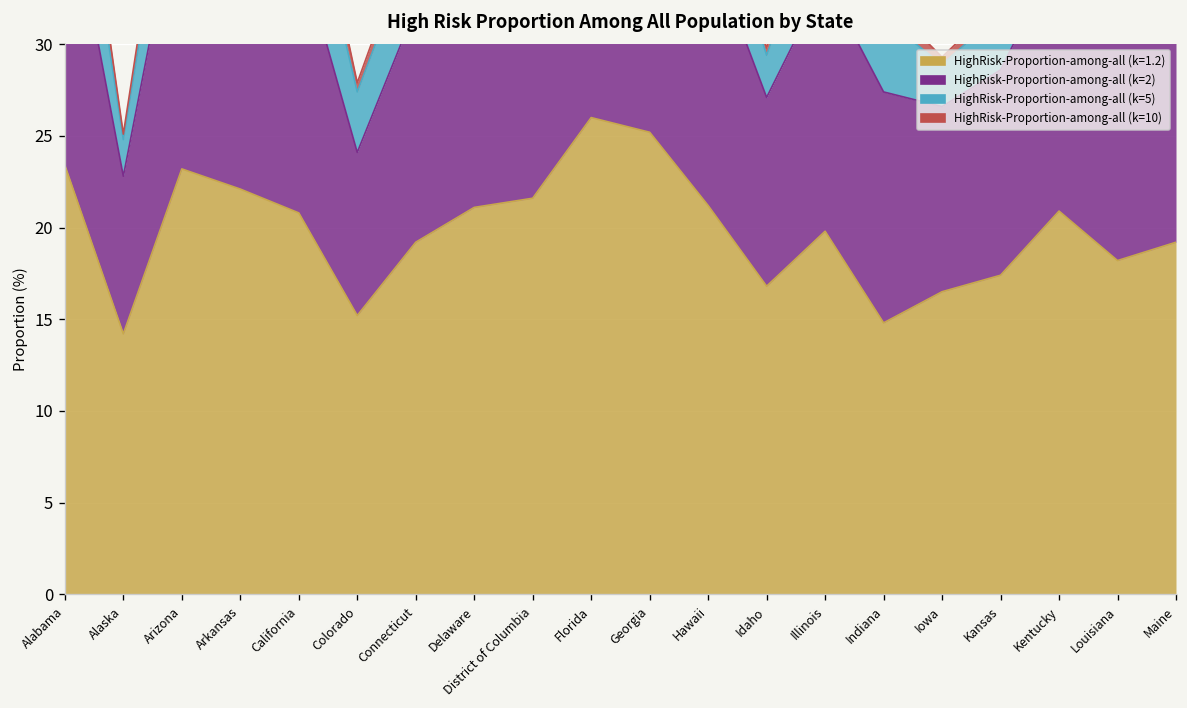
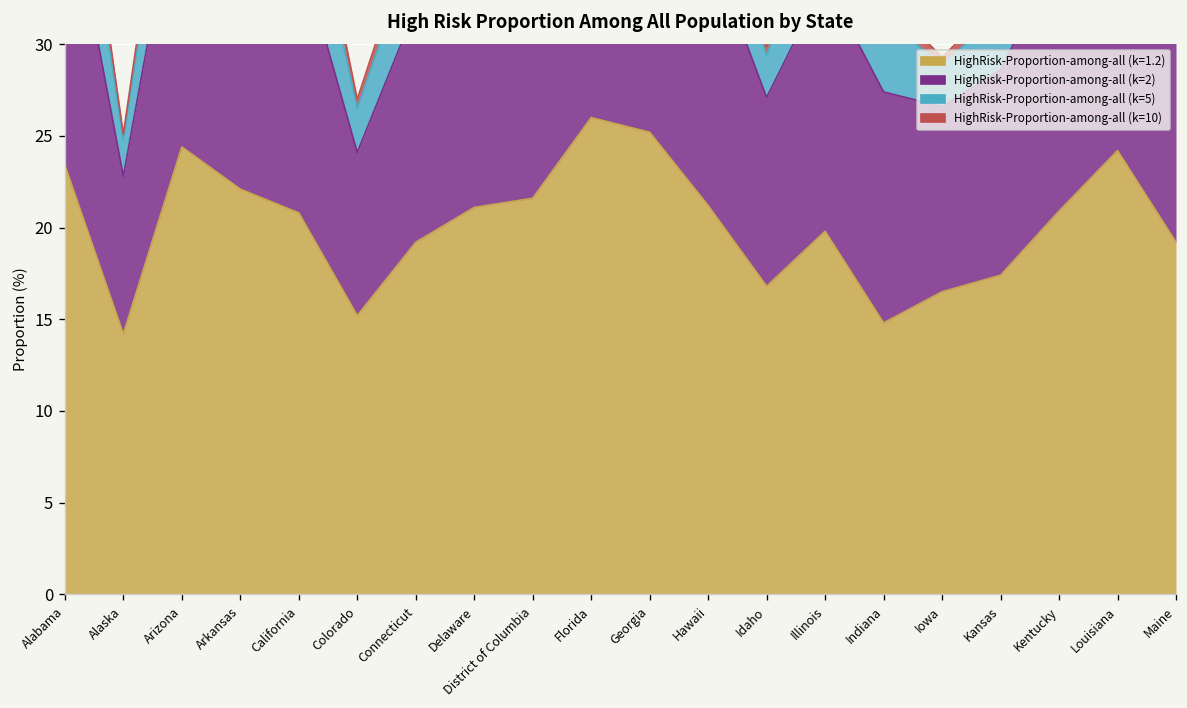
HighRisk-Proportion-among-all (k=1.2), Arizona: 23.2 -> 24.4
HighRisk-Proportion-among-all (k=5), Colorado: 3.3 -> 2.4
HighRisk-Proportion-among-all (k=1.2), Louisiana: 18.2 -> 24.2
